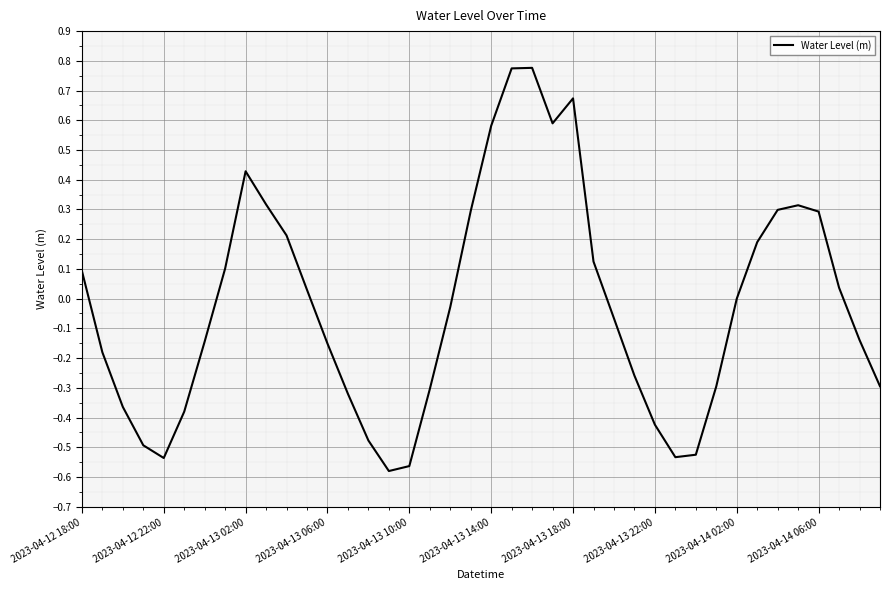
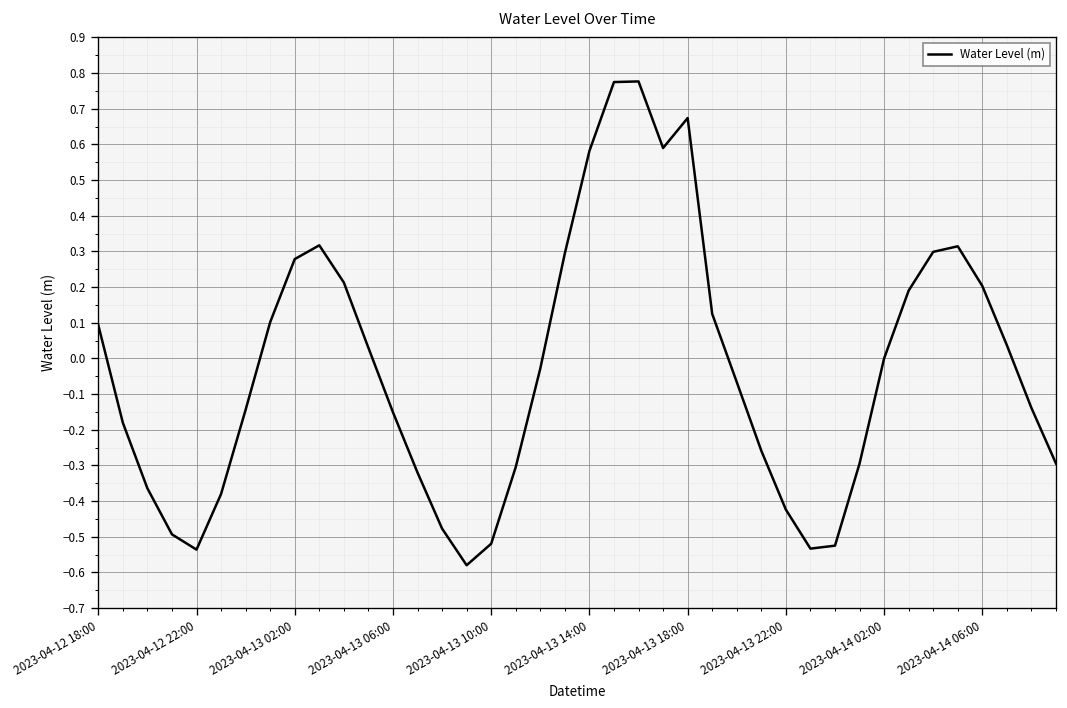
2023-04-13 02:00: 0.43 -> 0.28
2023-04-13 10:00: -0.56 -> -0.52
2023-04-14 06:00: 0.29 -> 0.20
